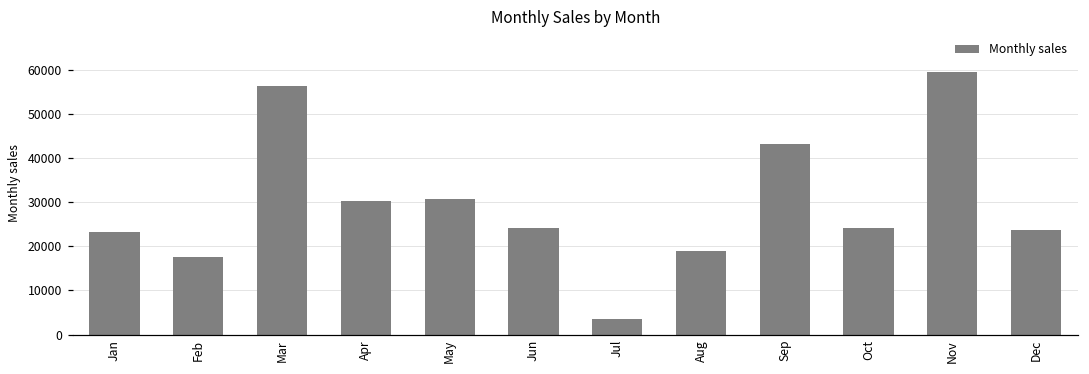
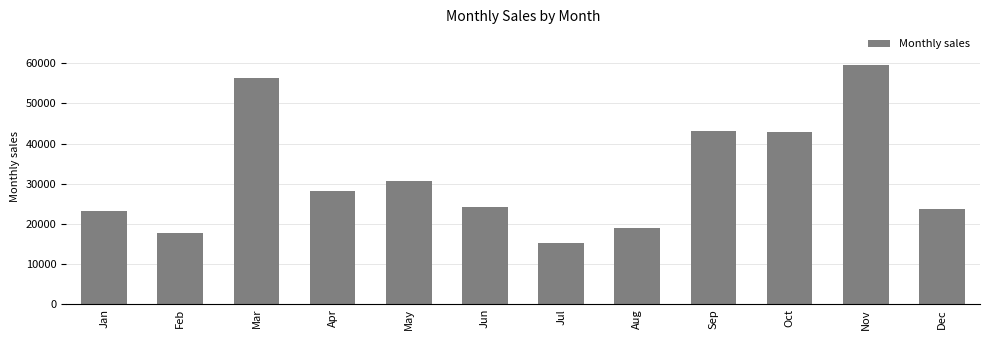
Apr: 30000 -> 28000
Jul: 4000 -> 15000
Oct: 24000 -> 43000
